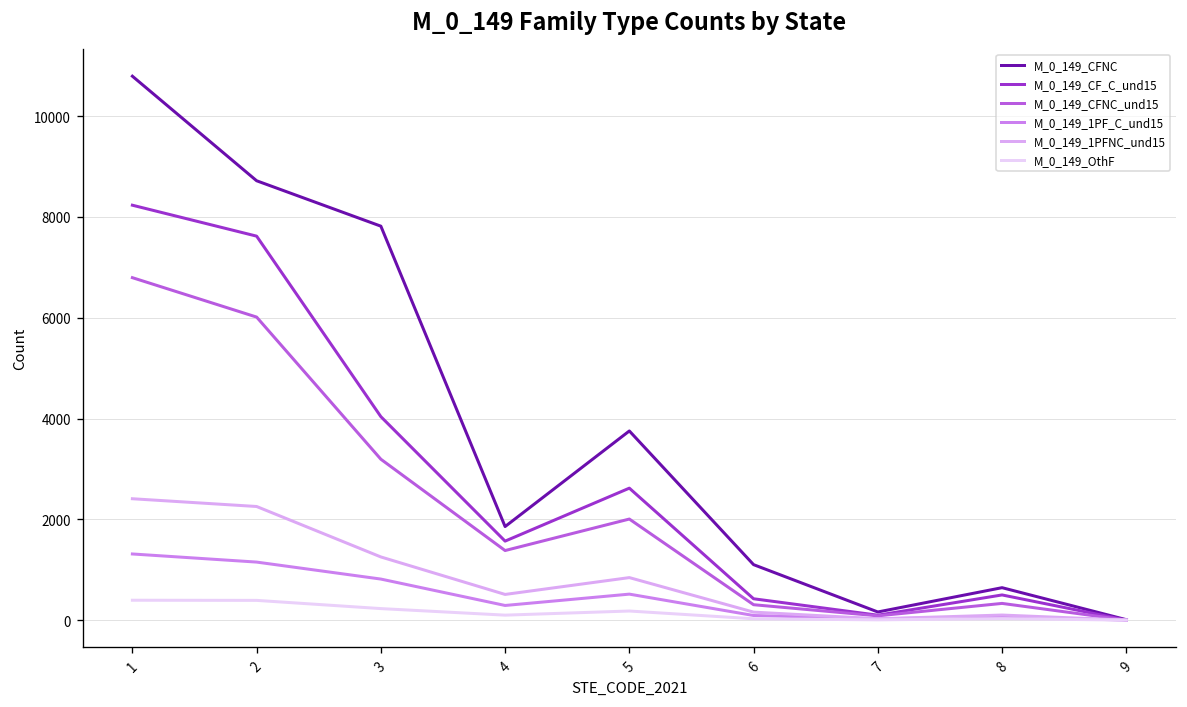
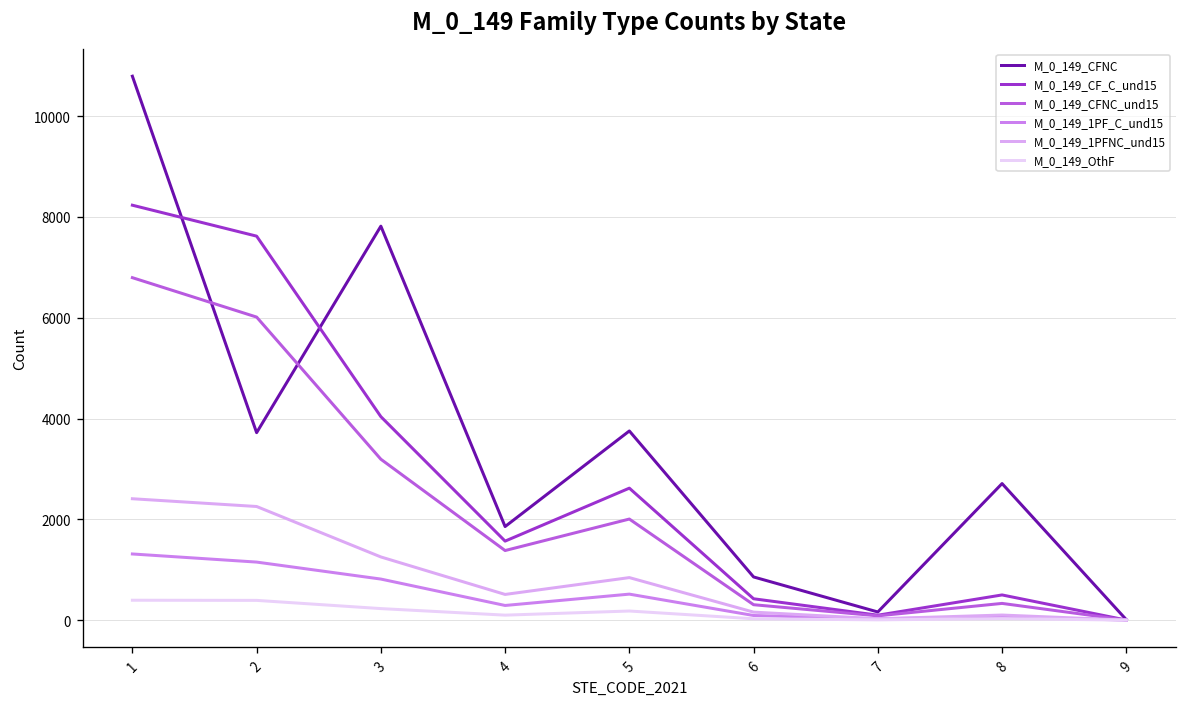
M_0_149_CFNC, 2: 8700 -> 3700
M_0_149_CFNC, 6: 1100 -> 900
M_0_149_CFNC, 8: 600 -> 2700
